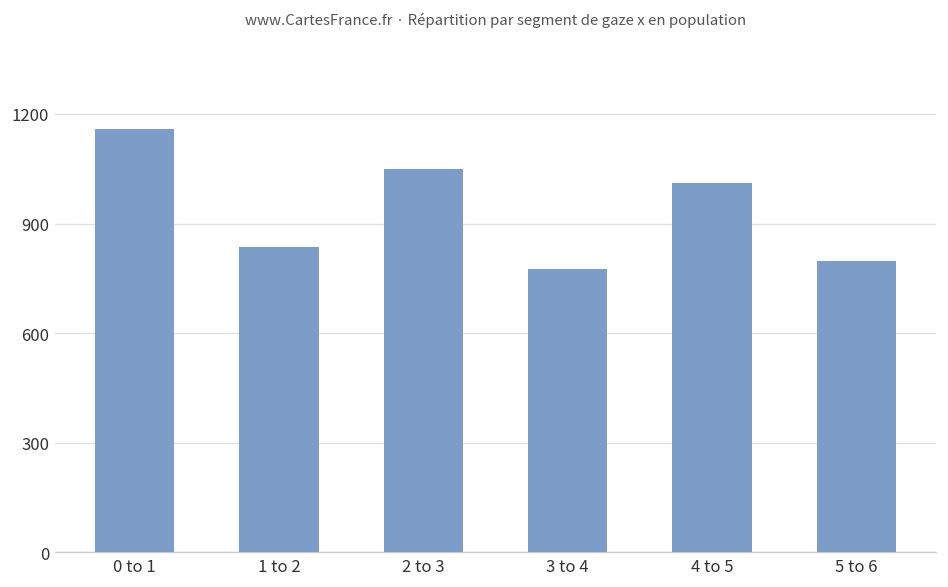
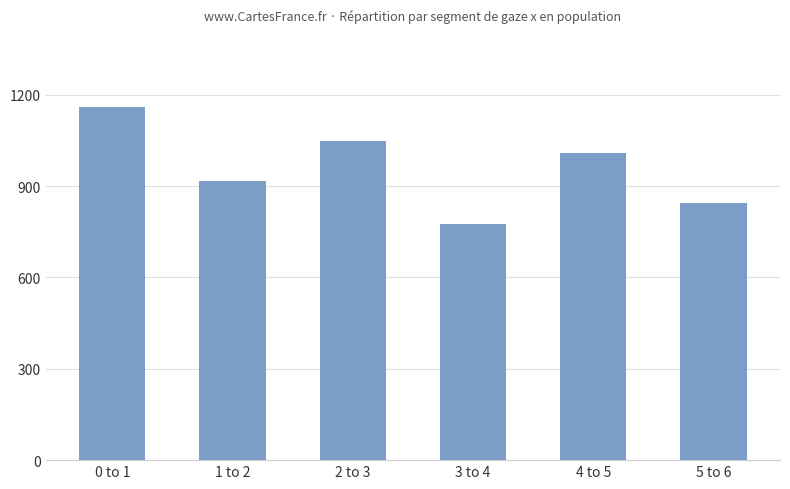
1 to 2: 840 -> 920
5 to 6: 800 -> 850
